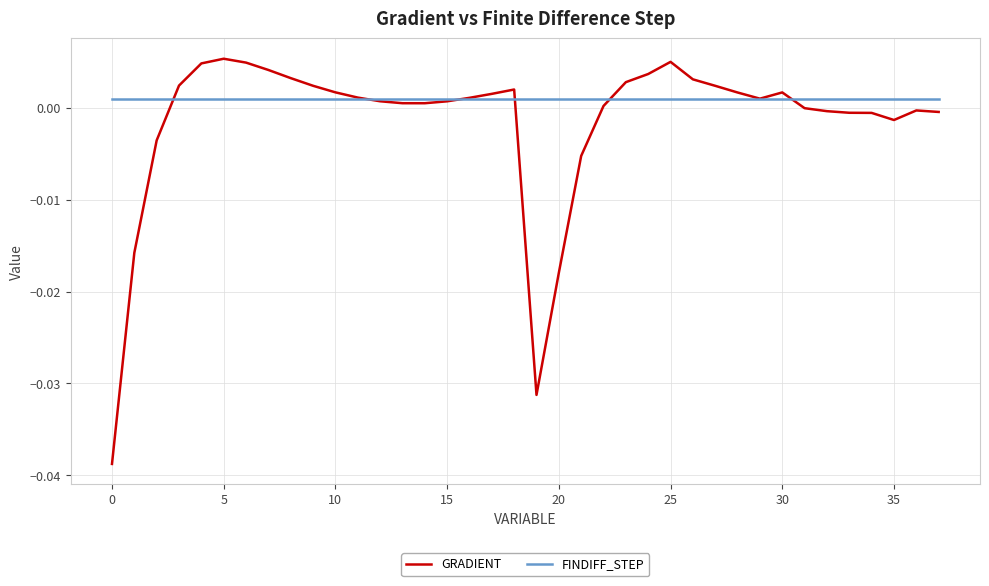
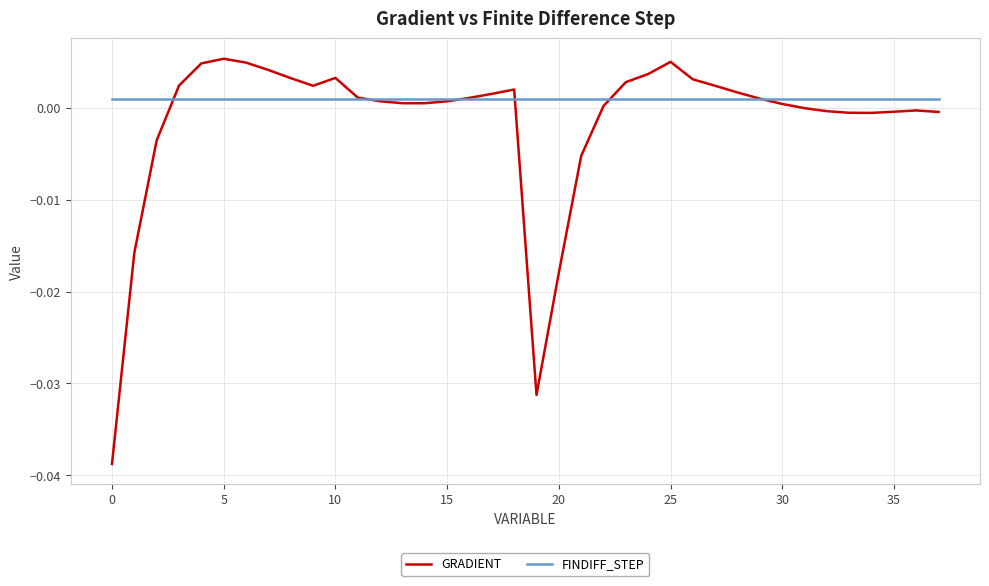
GRADIENT, 10: 0.002 -> 0.003
GRADIENT, 30: 0.002 -> 0.000
GRADIENT, 35: -0.001 -> 0.000
